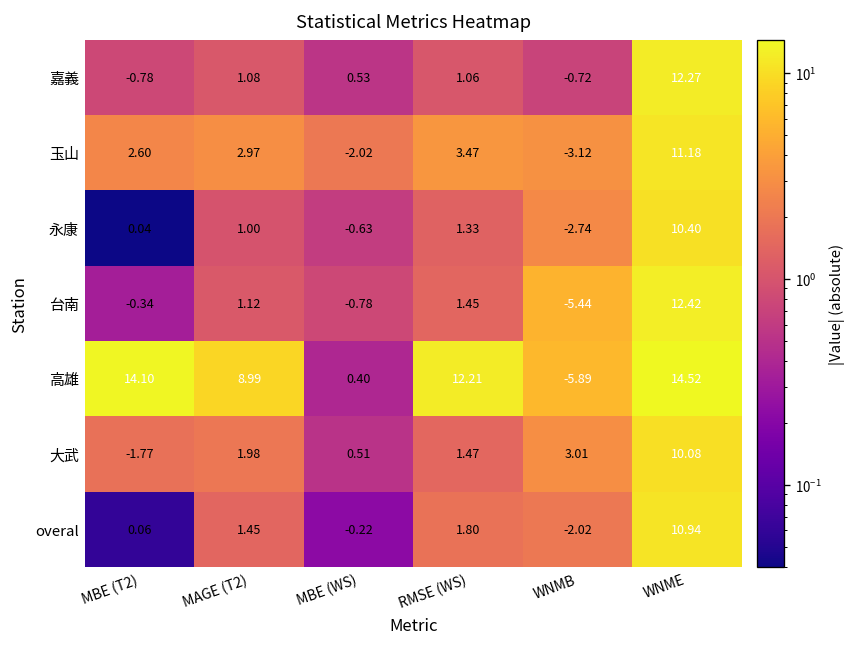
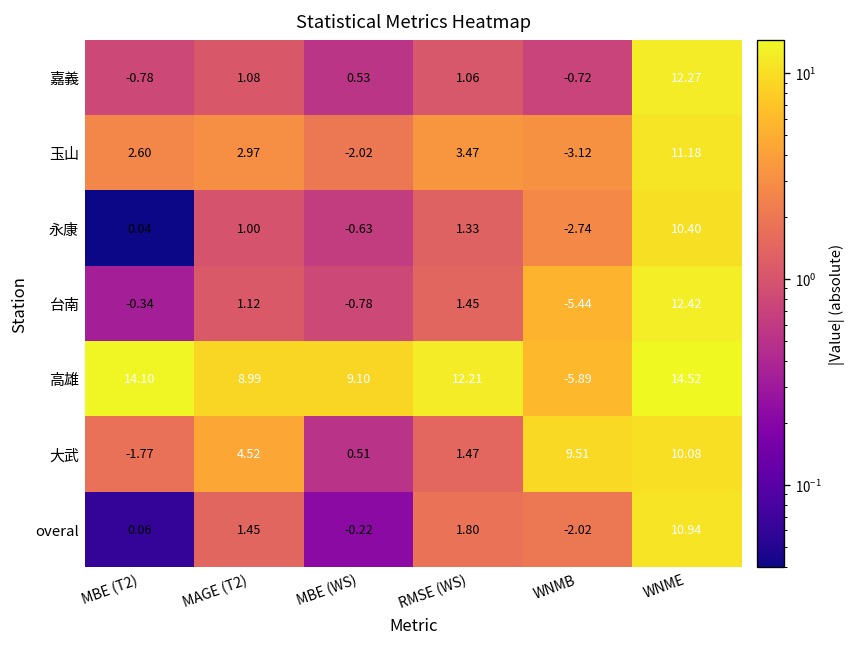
高雄, MBE (WS): 0.40 -> 9.10
大武, MAGE (T2): 1.98 -> 4.52
大武, WNMB: 3.01 -> 9.51
